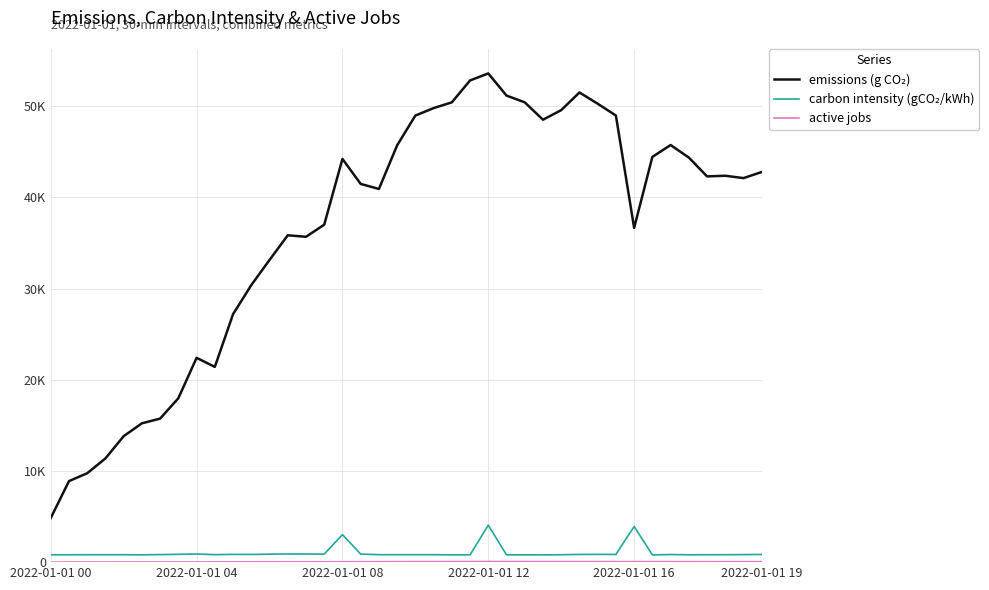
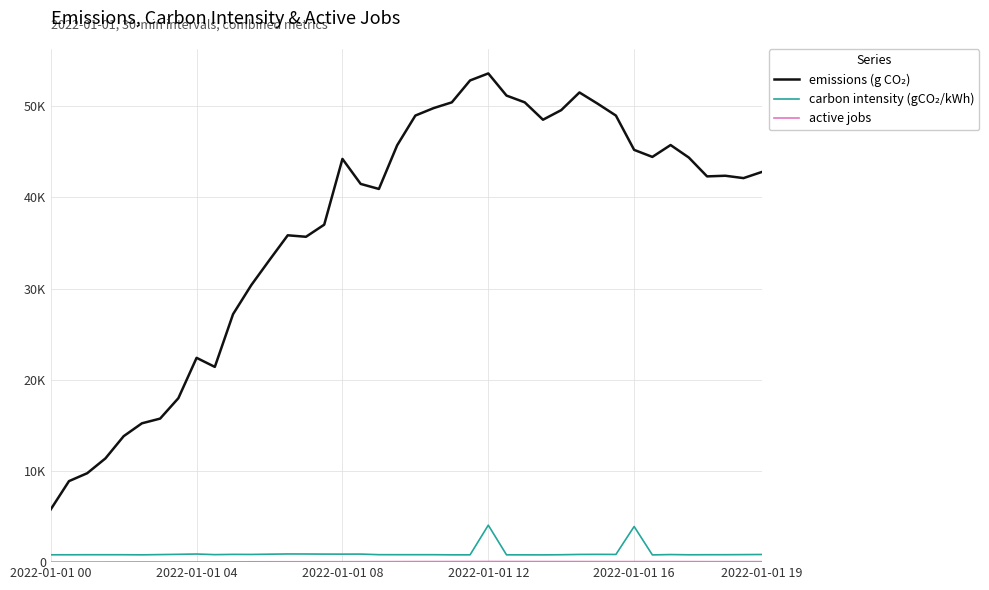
emissions (g CO₂), 2022-01-01 00: 5000 -> 6000
carbon intensity (gCO₂/kWh), 2022-01-01 08: 3000 -> 1000
emissions (g CO₂), 2022-01-01 16: 37000 -> 45000
